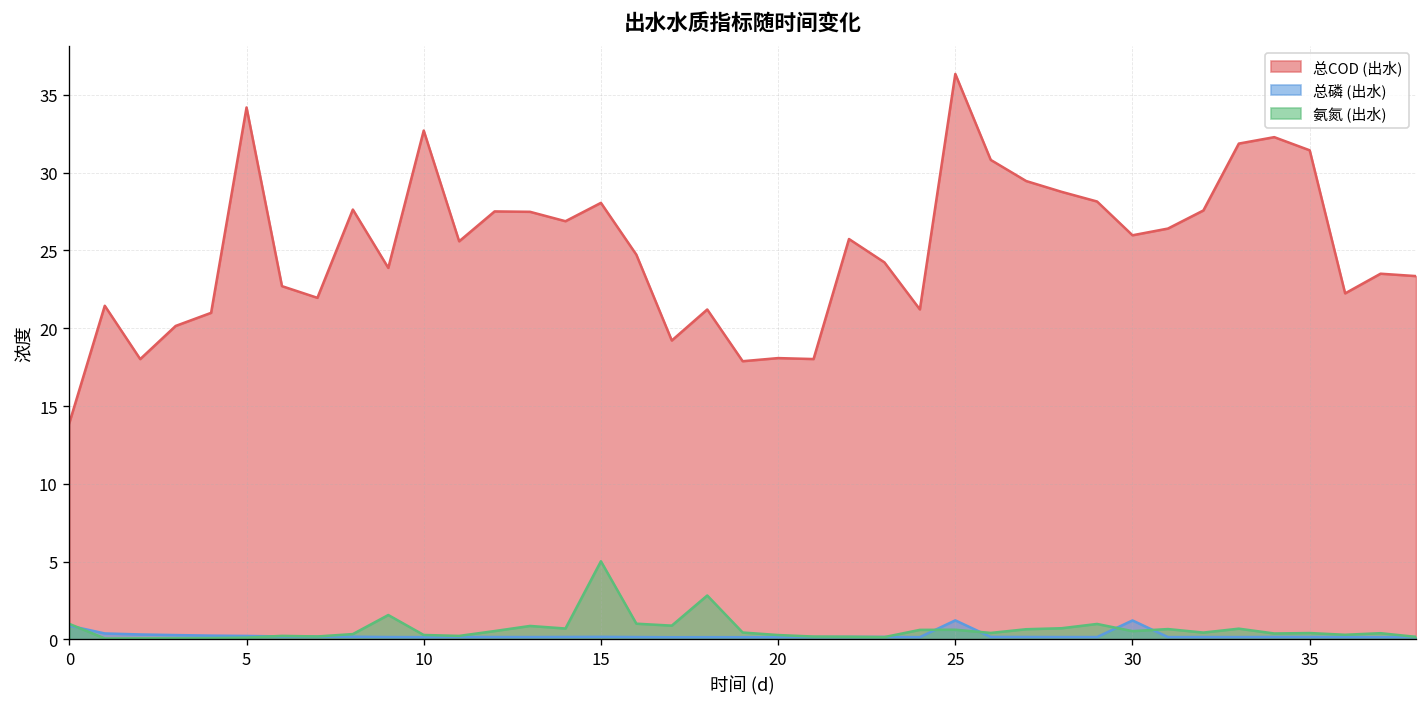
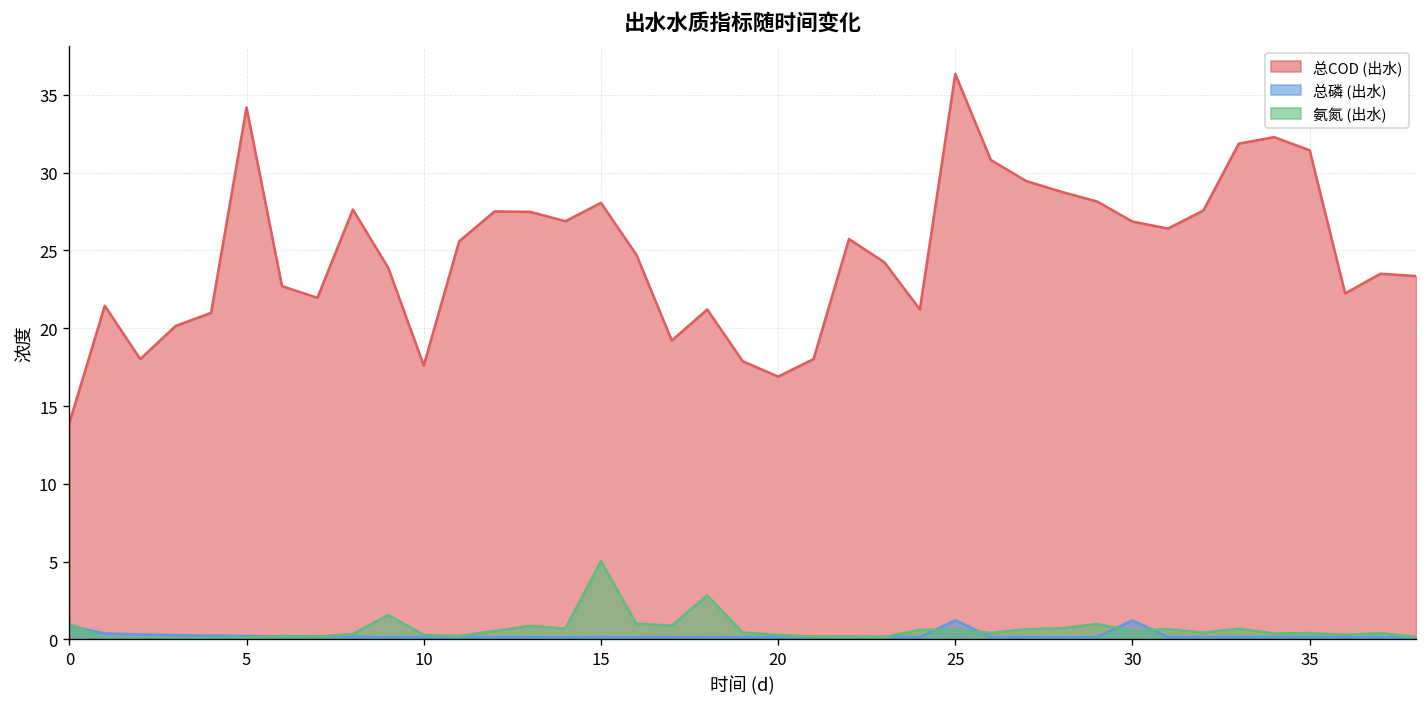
总COD (出水), 10: 32.7 -> 17.6
总COD (出水), 20: 18.1 -> 16.9
总COD (出水), 30: 26.0 -> 26.9
